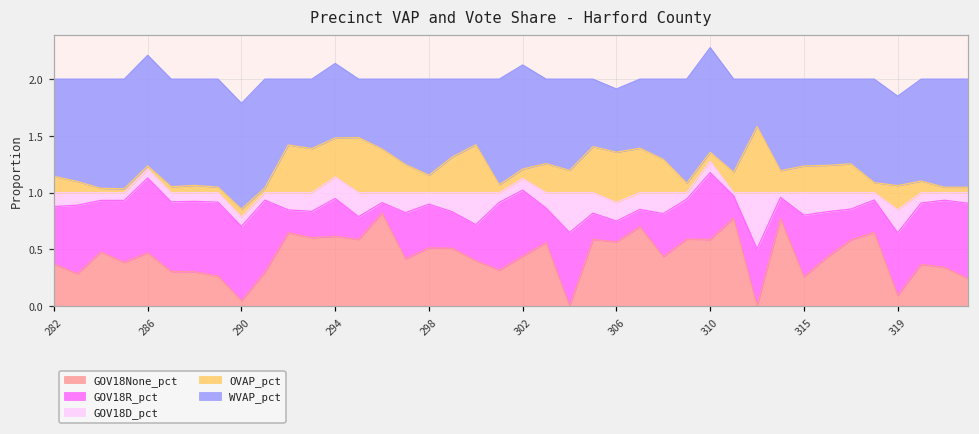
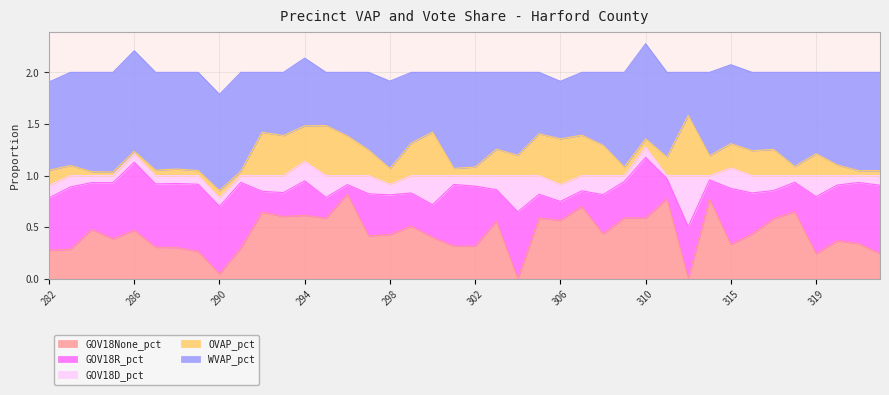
GOV18None_pct, 282: 0.37 -> 0.28
GOV18None_pct, 298: 0.51 -> 0.43
GOV18None_pct, 302: 0.44 -> 0.32
GOV18None_pct, 315: 0.26 -> 0.33
GOV18None_pct, 319: 0.09 -> 0.24
